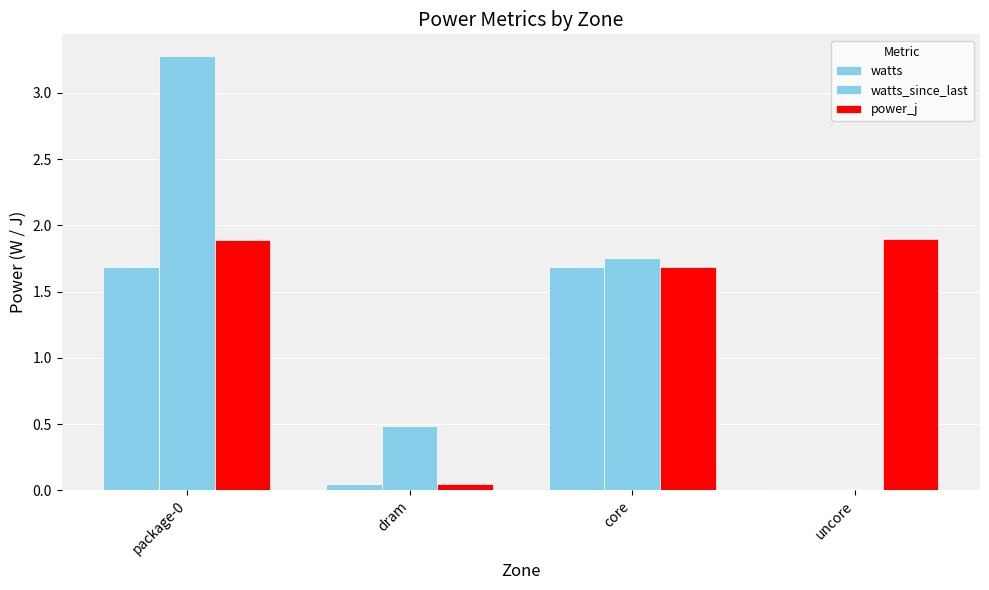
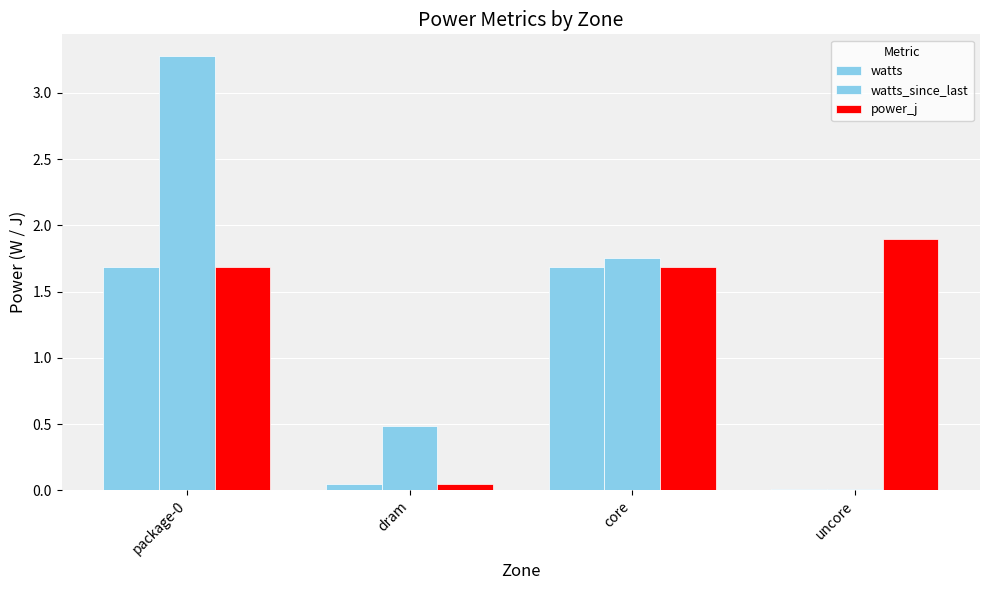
power_j, package-0: 1.89 -> 1.69
